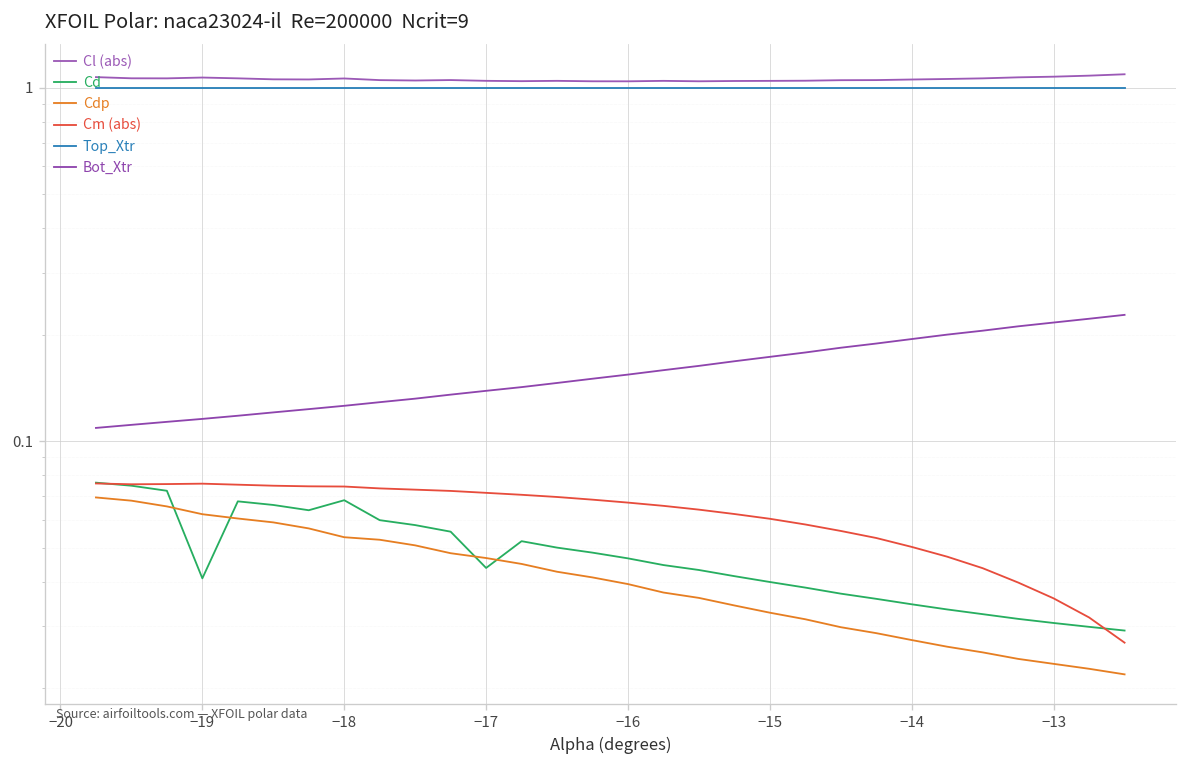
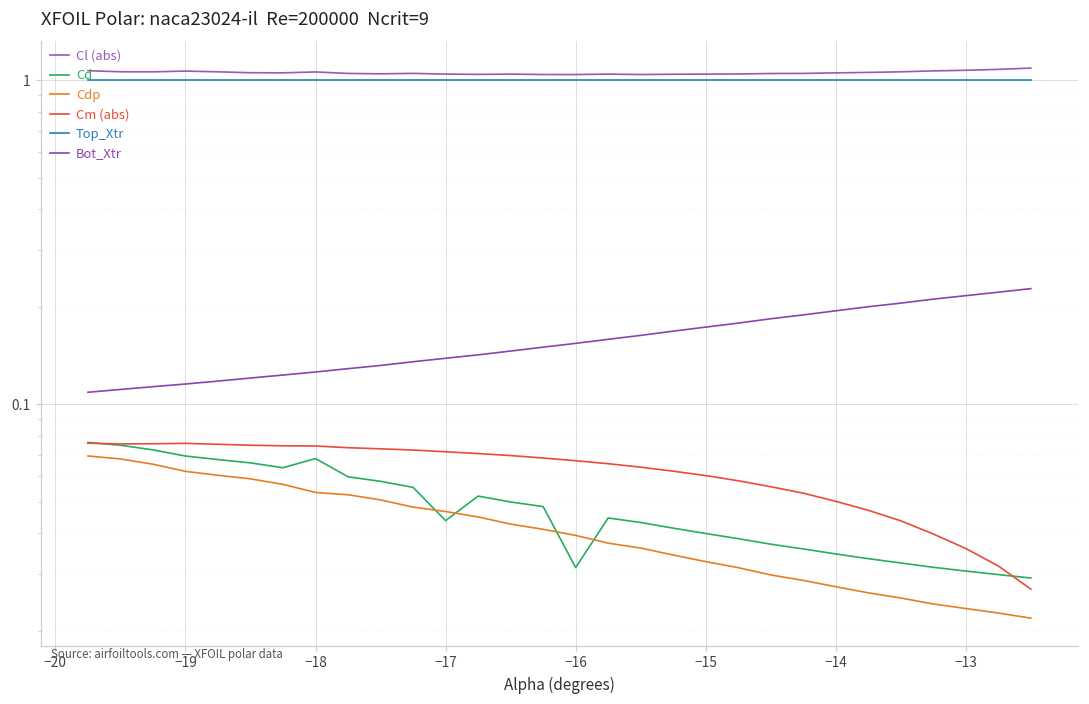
Cd, −19: 0.041 -> 0.069
Cd, −16: 0.047 -> 0.031
